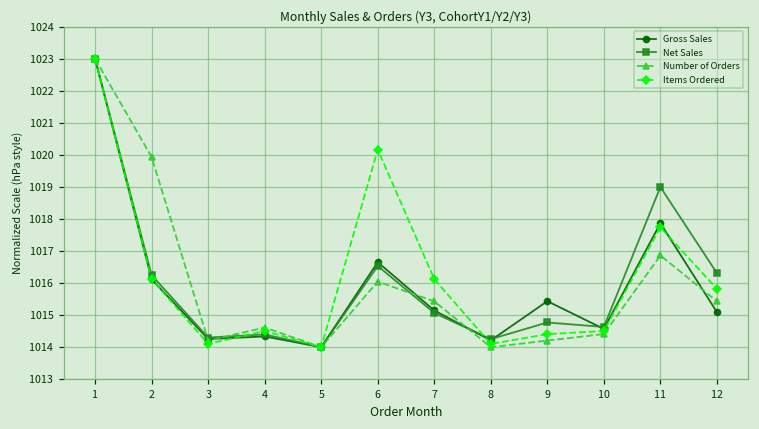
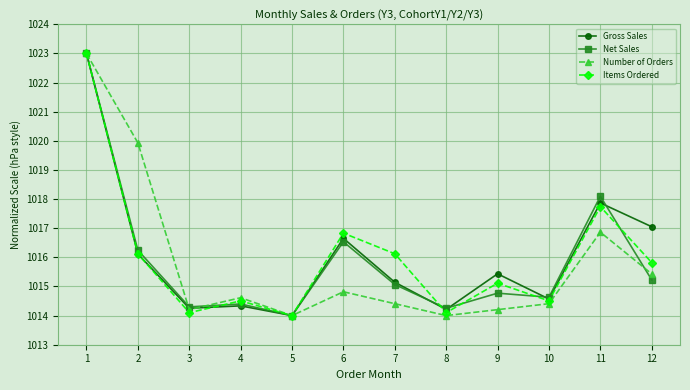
Number of Orders, 6: 1016.0 -> 1014.8
Items Ordered, 6: 1020.2 -> 1016.8
Number of Orders, 7: 1015.4 -> 1014.4
Items Ordered, 9: 1014.4 -> 1015.1
Net Sales, 11: 1019.0 -> 1018.1
Gross Sales, 12: 1015.1 -> 1017.1
Net Sales, 12: 1016.3 -> 1015.2
